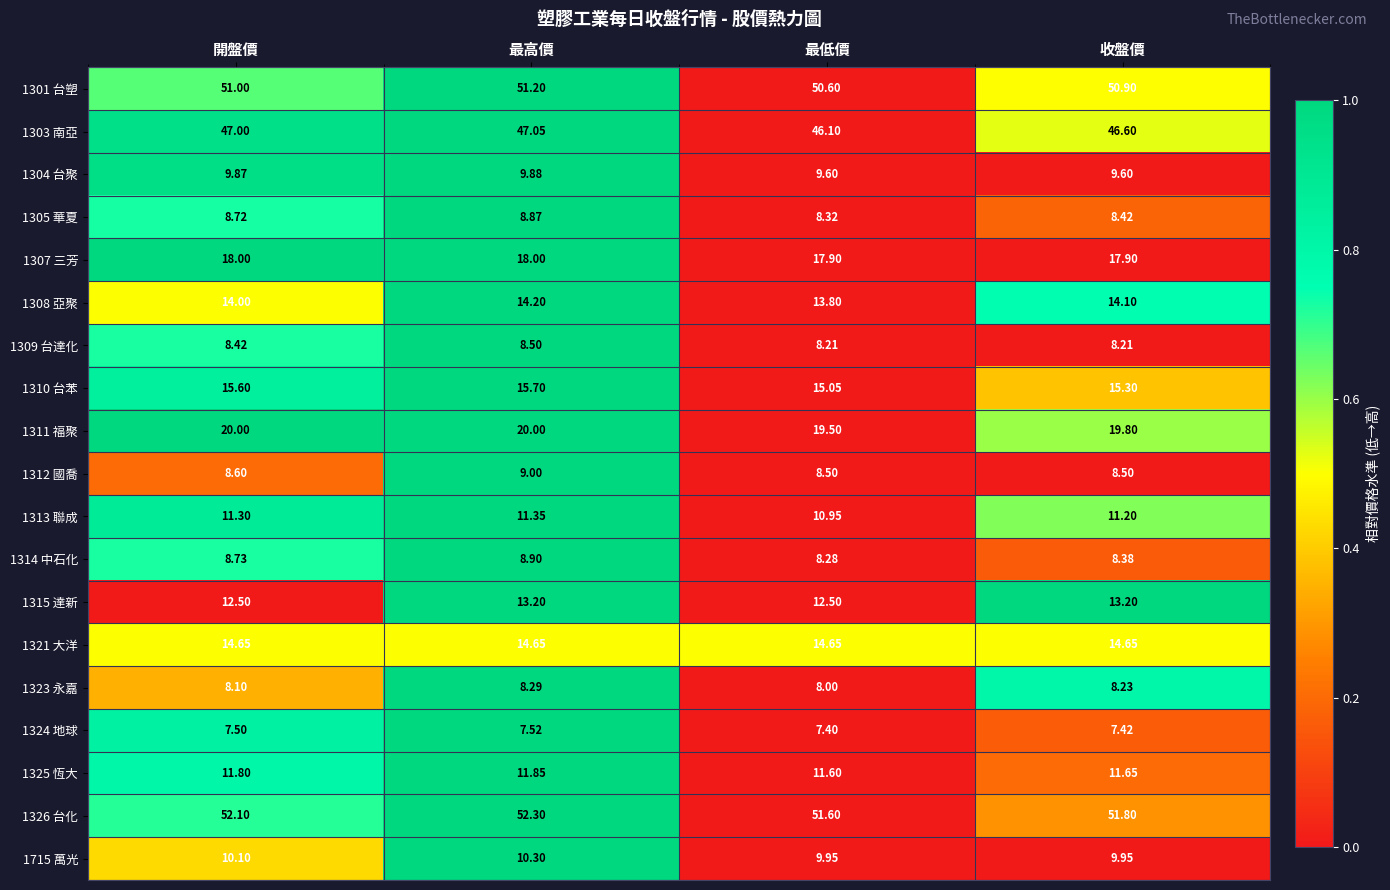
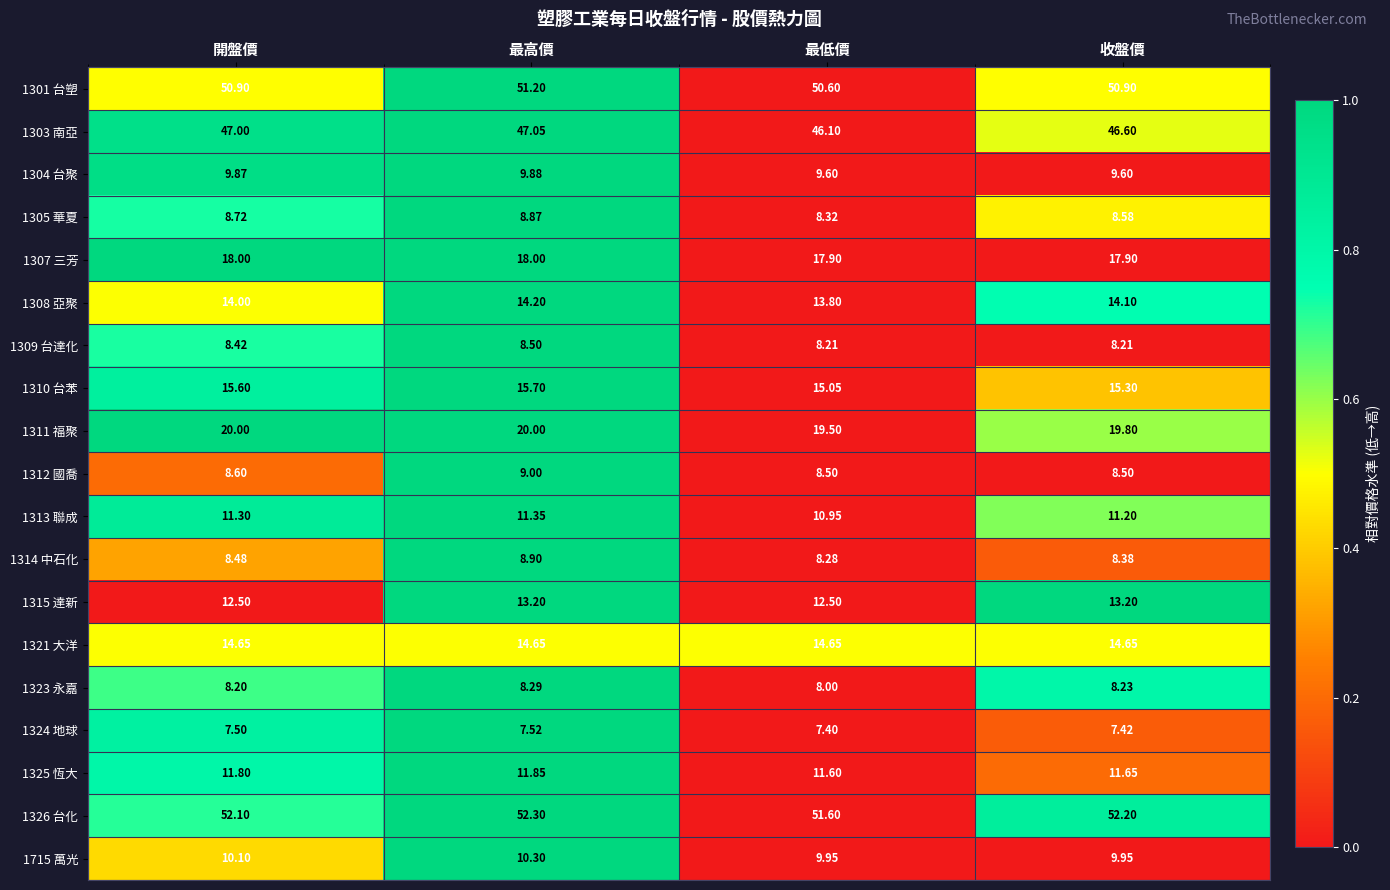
1301 台塑, 開盤價: 51.00 -> 50.90
1305 華夏, 收盤價: 8.42 -> 8.58
1314 中石化, 開盤價: 8.73 -> 8.48
1323 永嘉, 開盤價: 8.10 -> 8.20
1326 台化, 收盤價: 51.80 -> 52.20
